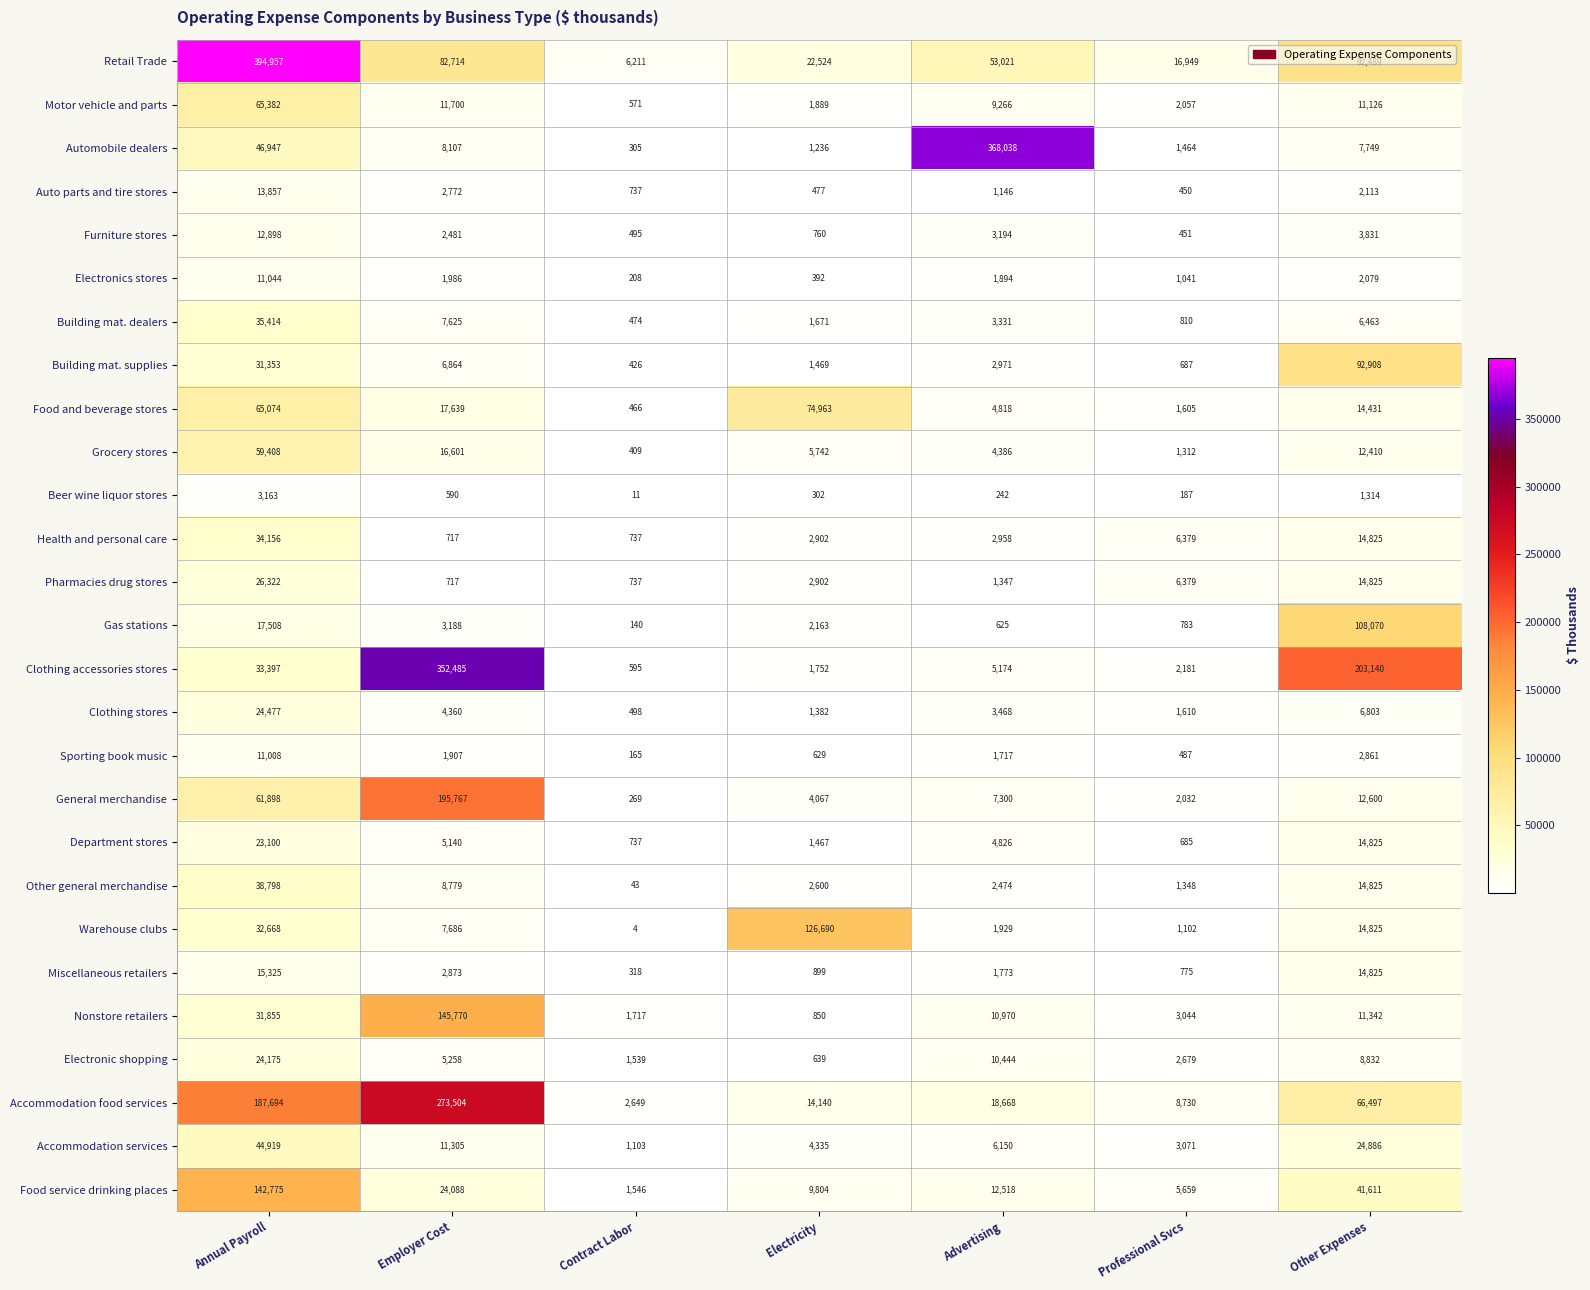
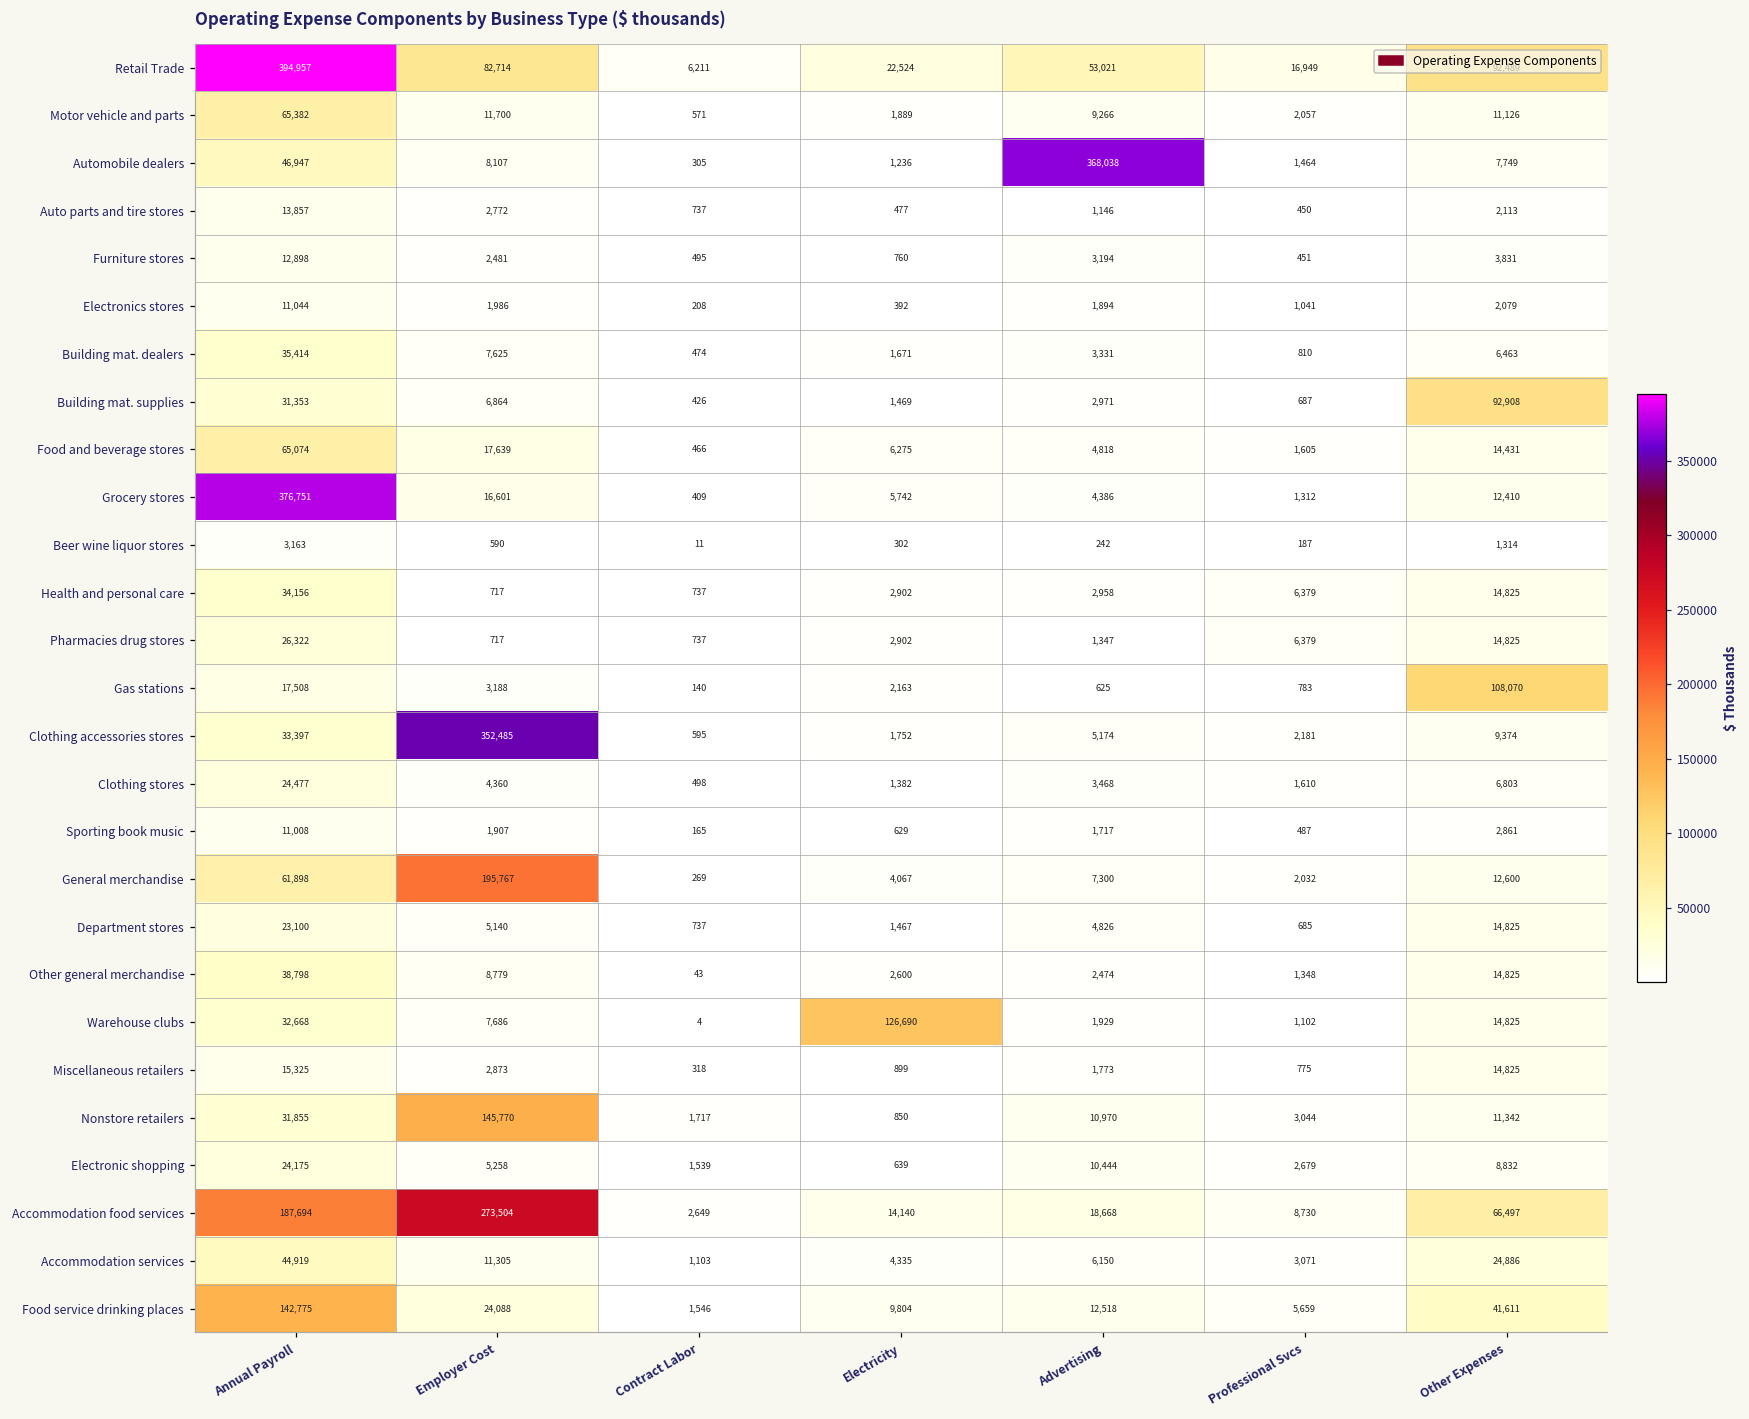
Food and beverage stores, Electricity: 74,963 -> 6,275
Grocery stores, Annual Payroll: 59,408 -> 376,751
Clothing accessories stores, Other Expenses: 203,140 -> 9,374
